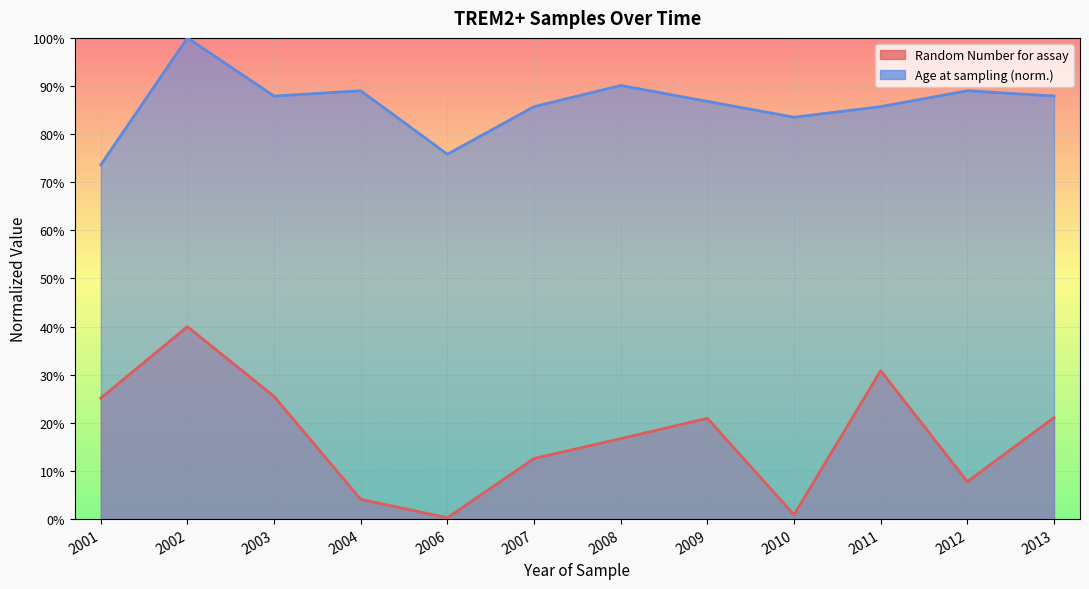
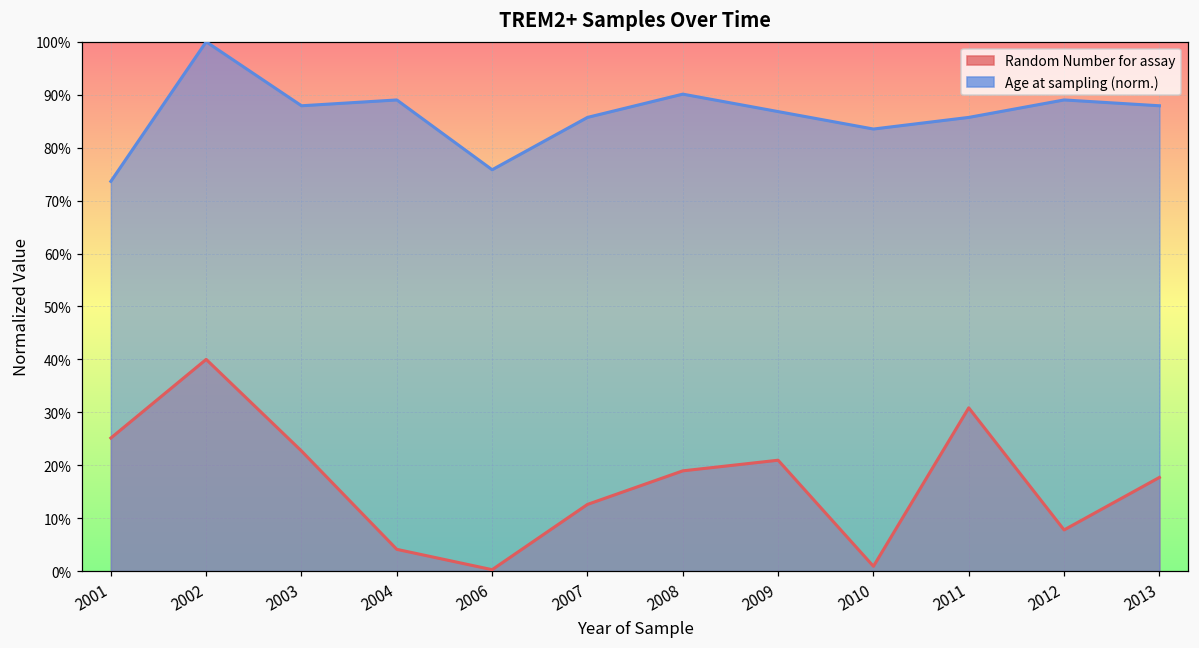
Random Number for assay, 2003: 25% -> 23%
Random Number for assay, 2008: 17% -> 19%
Random Number for assay, 2013: 21% -> 18%
